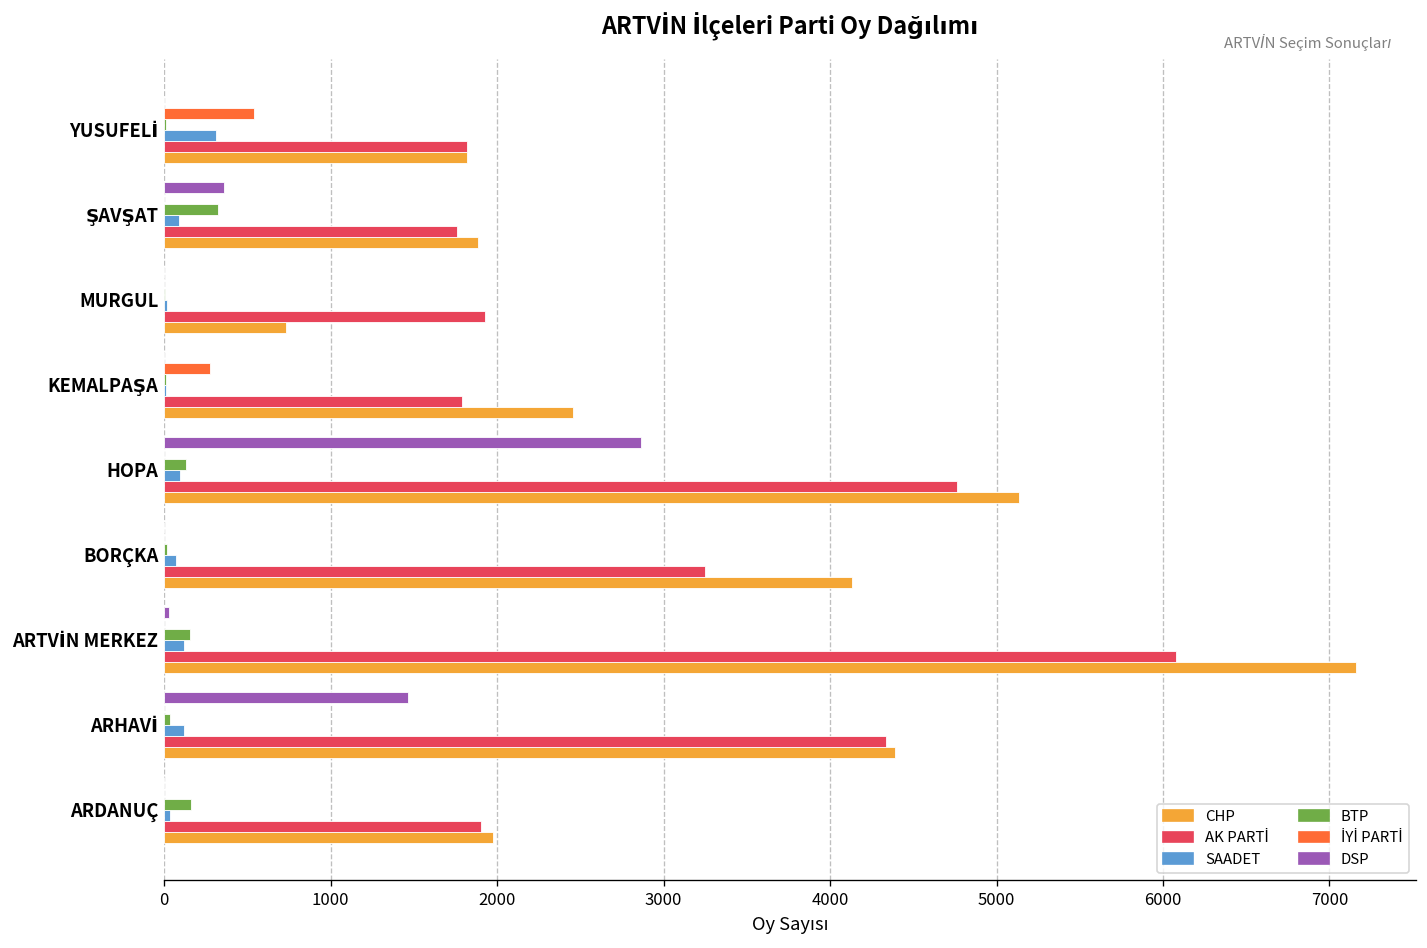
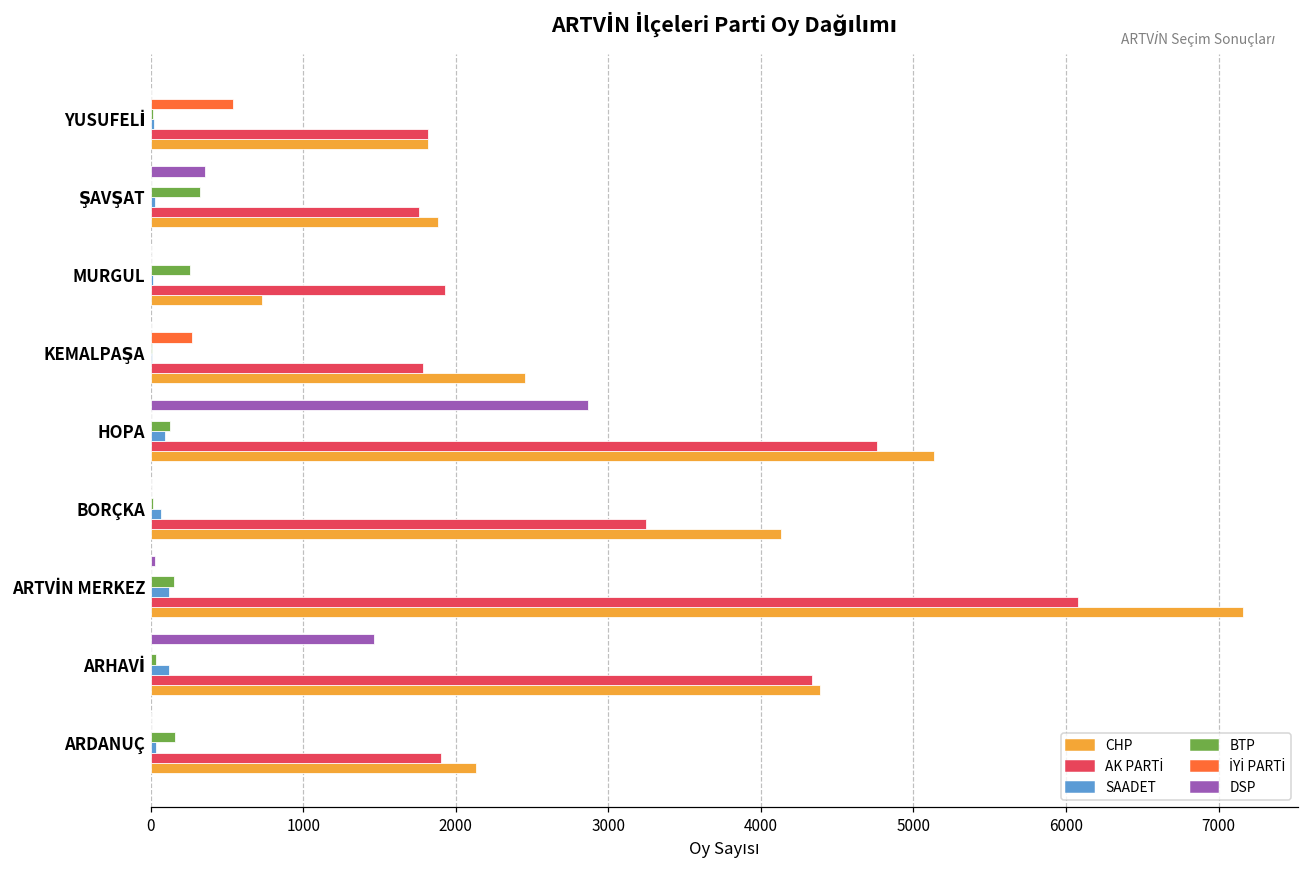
SAADET, YUSUFELİ: 310 -> 20
SAADET, ŞAVŞAT: 90 -> 30
BTP, MURGUL: 10 -> 260
CHP, ARDANUÇ: 1980 -> 2140
